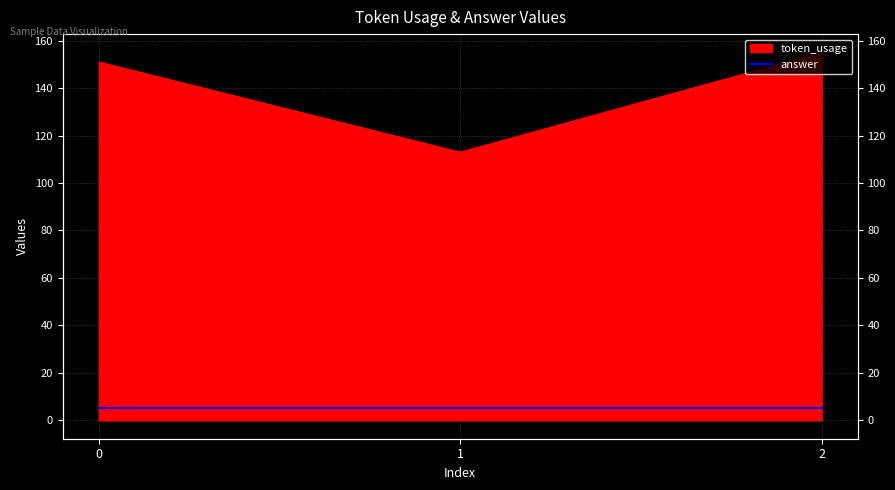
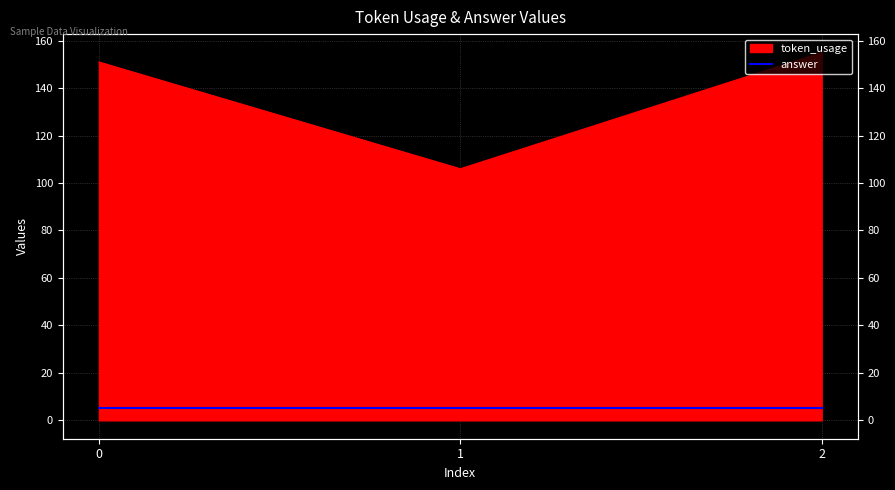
token_usage, 1: 113 -> 106
